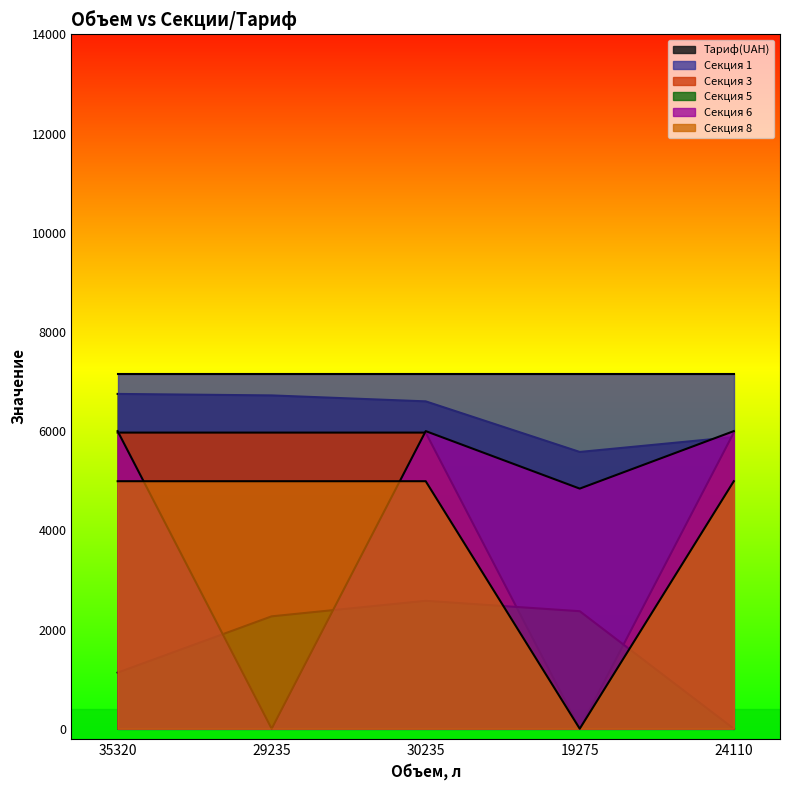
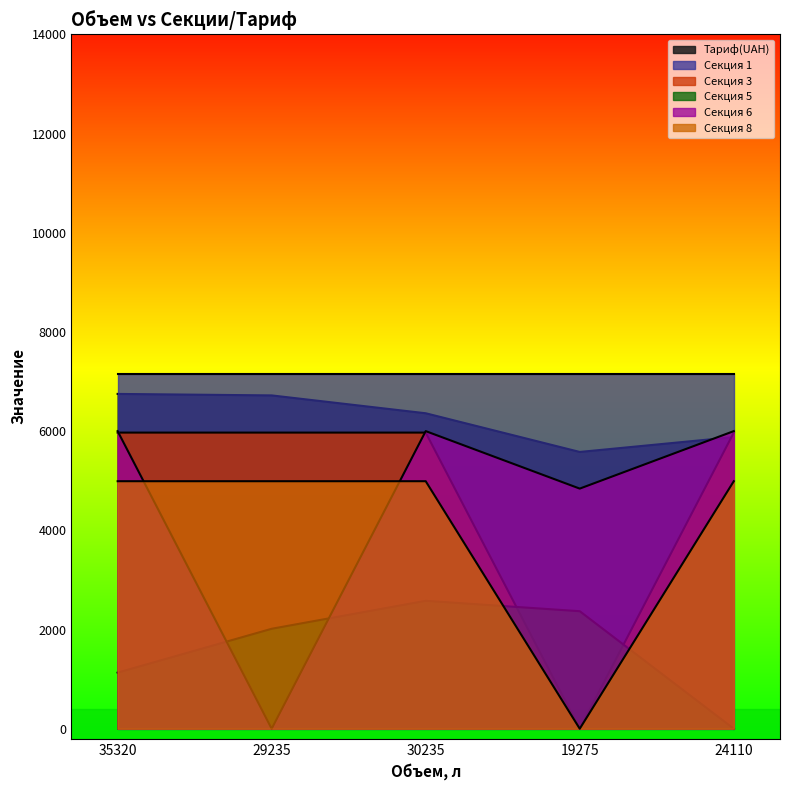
Секция 5, 29235: 2300 -> 2000
Тариф(UAH), 30235: 6600 -> 6400
